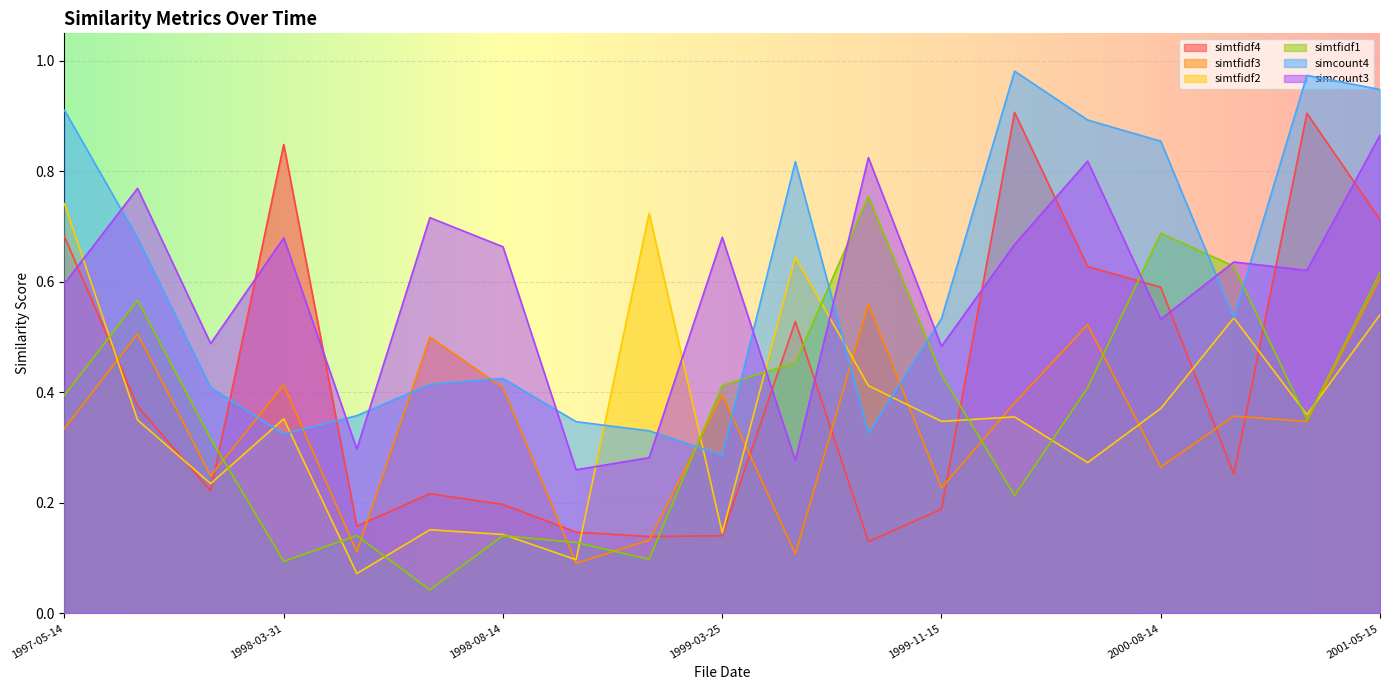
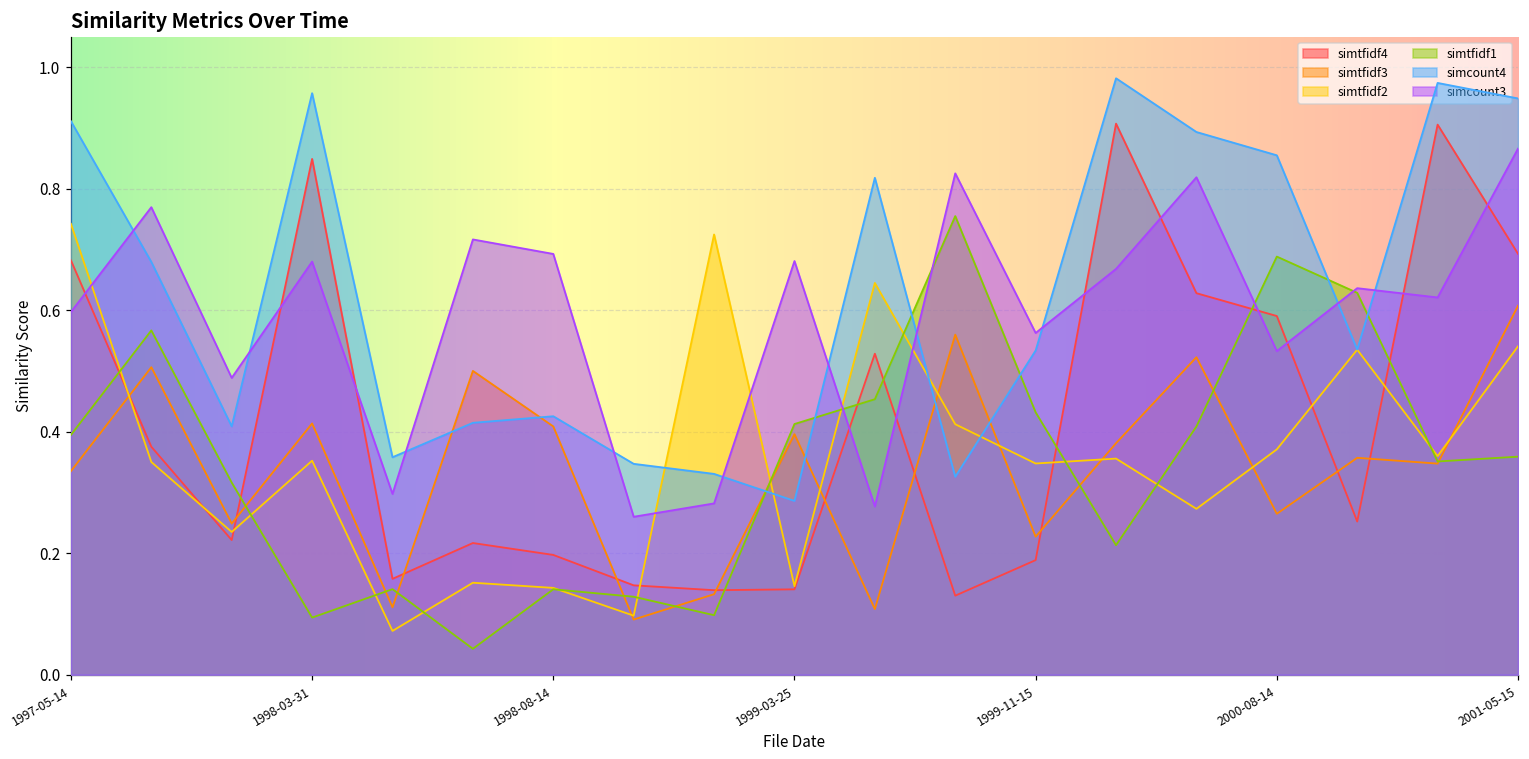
simcount4, 1998-03-31: 0.32 -> 0.96
simcount3, 1998-08-14: 0.66 -> 0.69
simcount3, 1999-11-15: 0.48 -> 0.56
simtfidf4, 2001-05-15: 0.71 -> 0.69
simtfidf1, 2001-05-15: 0.62 -> 0.36
